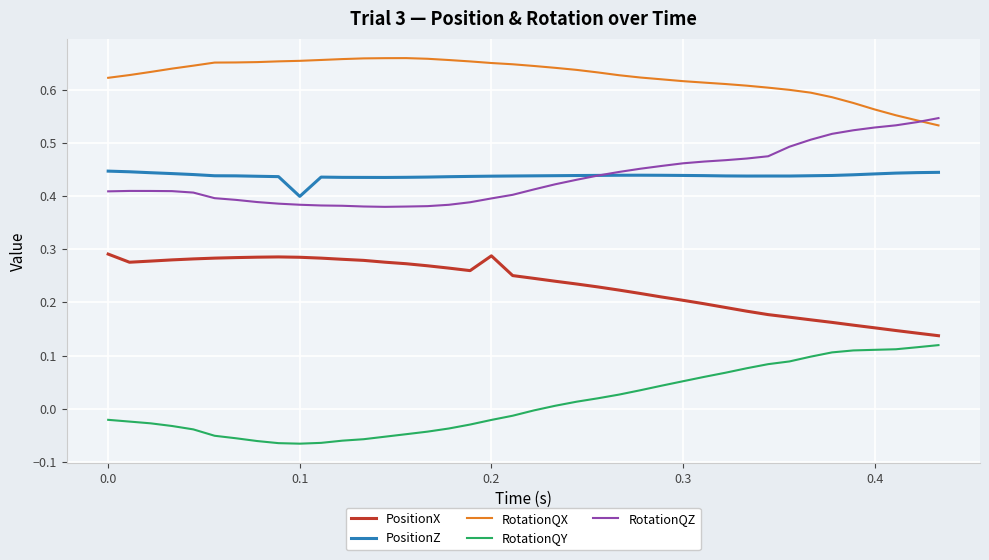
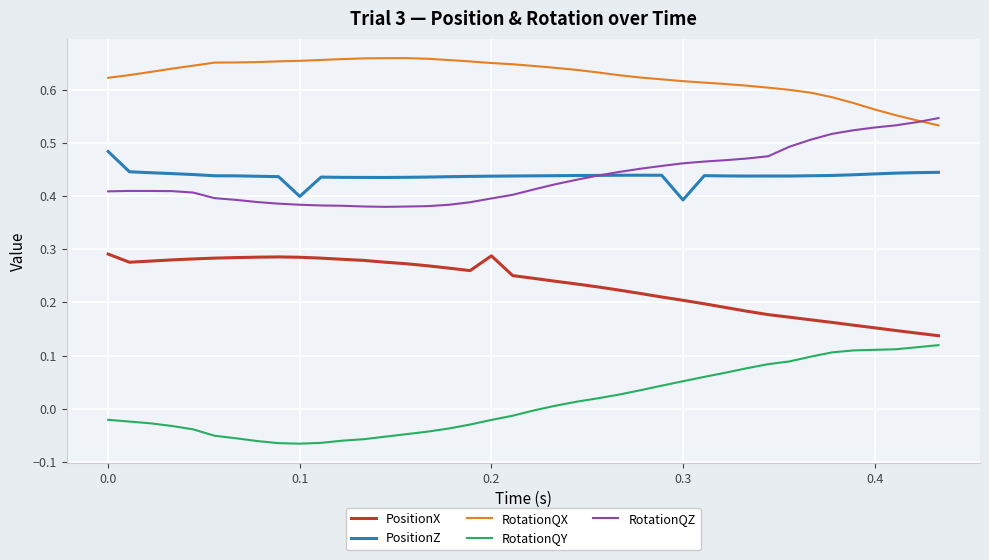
PositionZ, 0.0: 0.45 -> 0.48
PositionZ, 0.3: 0.44 -> 0.39
